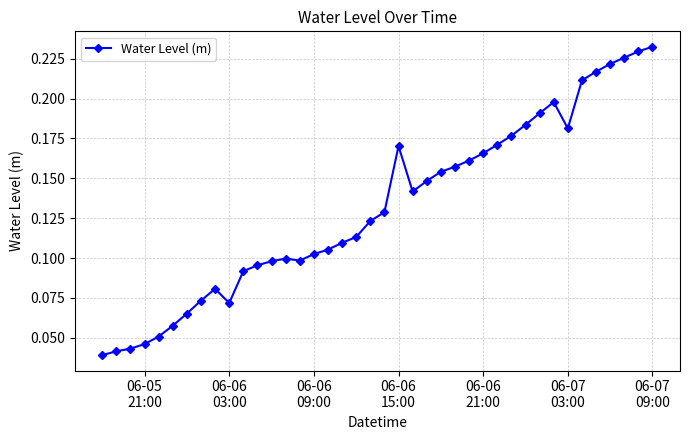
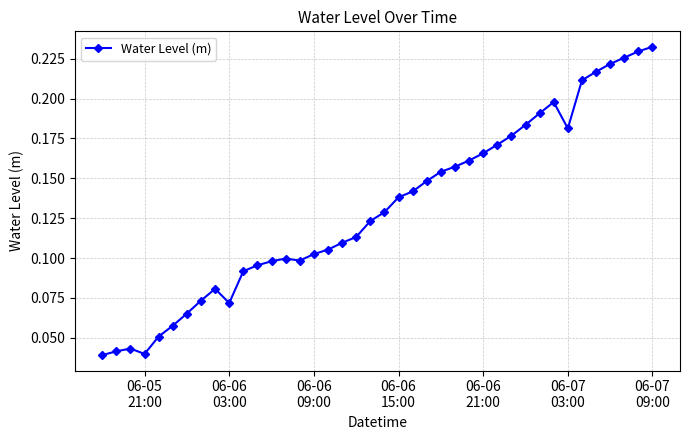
06-05 21:00: 0.046 -> 0.040
06-06 15:00: 0.170 -> 0.138
